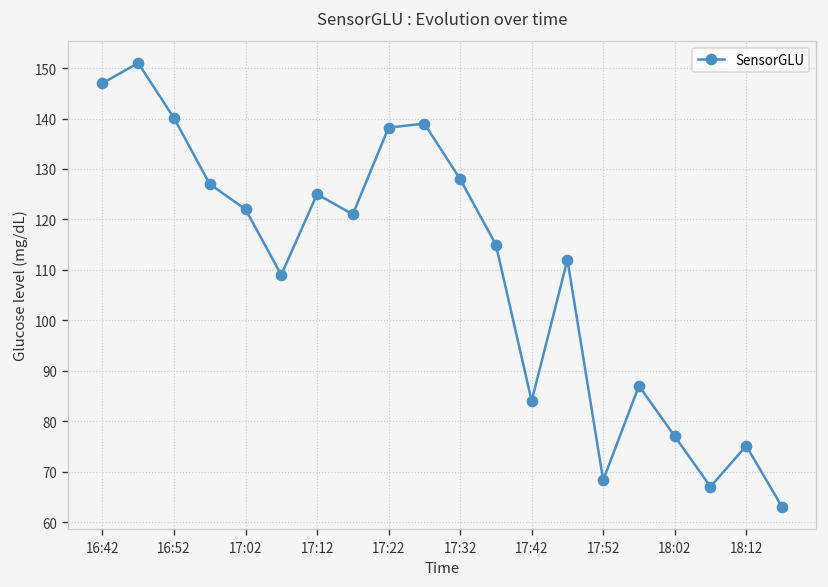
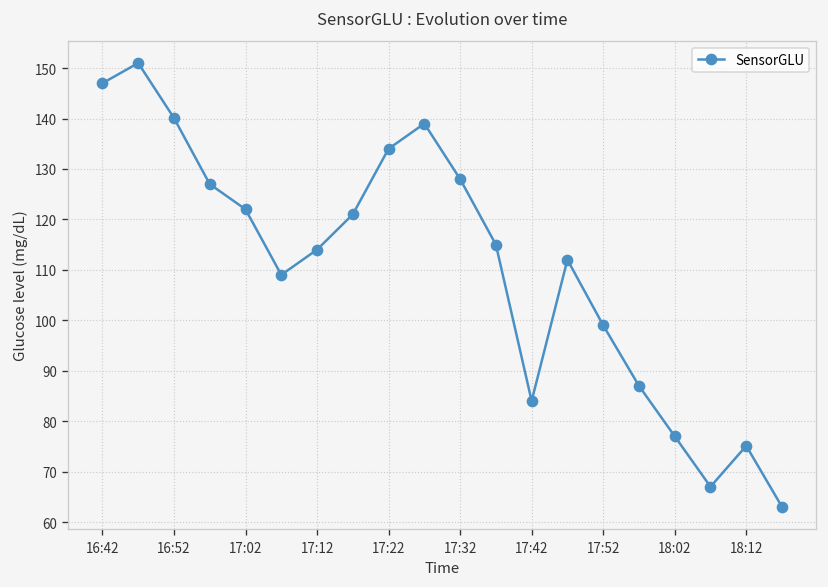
17:12: 125 -> 114
17:22: 138 -> 134
17:52: 68 -> 99
